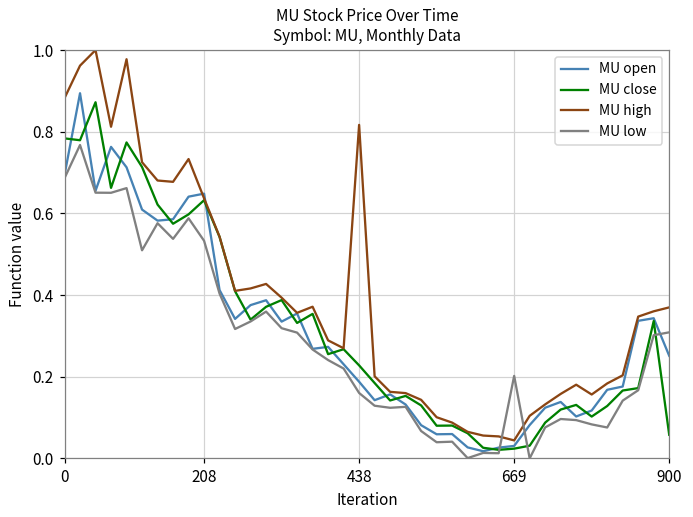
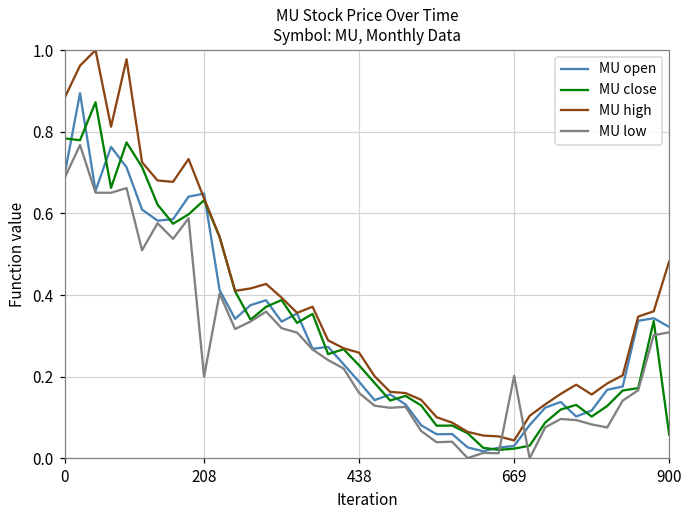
MU low, 208: 0.53 -> 0.20
MU high, 438: 0.82 -> 0.26
MU open, 900: 0.25 -> 0.32
MU high, 900: 0.37 -> 0.48
